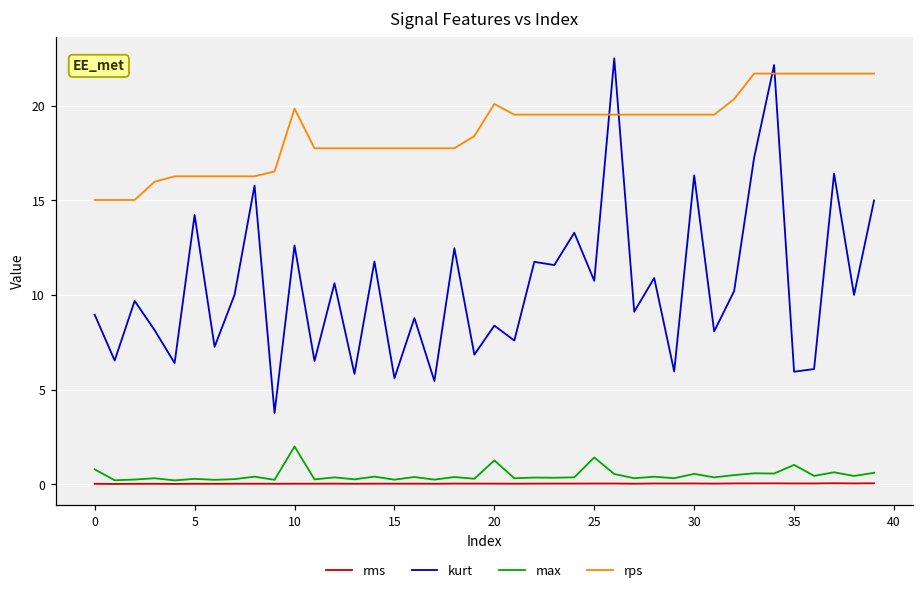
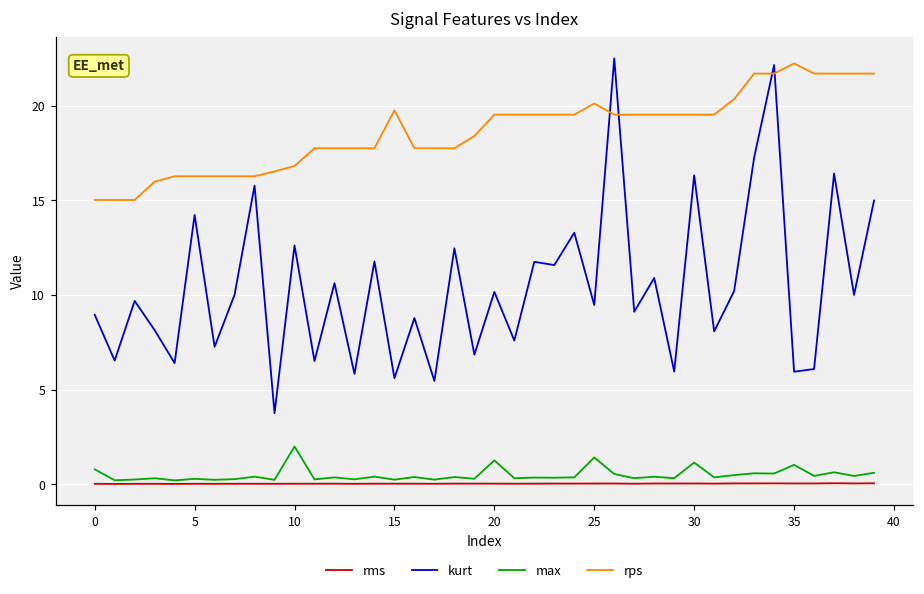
rps, 10: 19.8 -> 16.8
rps, 15: 17.8 -> 19.8
kurt, 20: 8.4 -> 10.2
rps, 20: 20.1 -> 19.5
kurt, 25: 10.8 -> 9.5
rps, 25: 19.5 -> 20.1
max, 30: 0.6 -> 1.2
rps, 35: 21.7 -> 22.2
